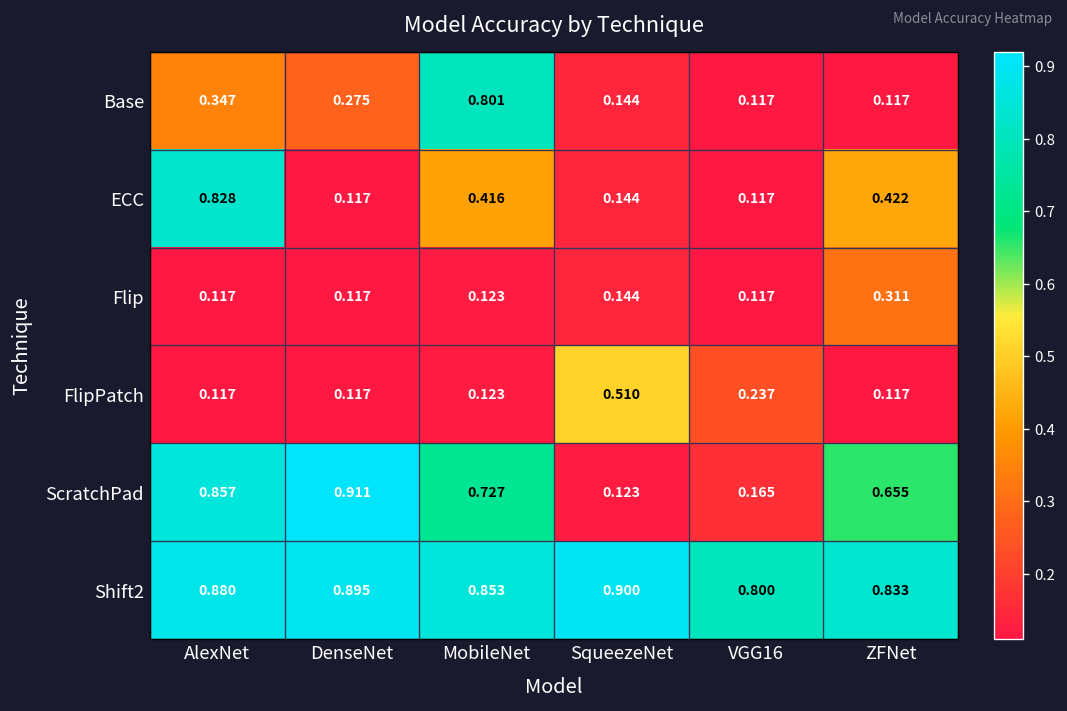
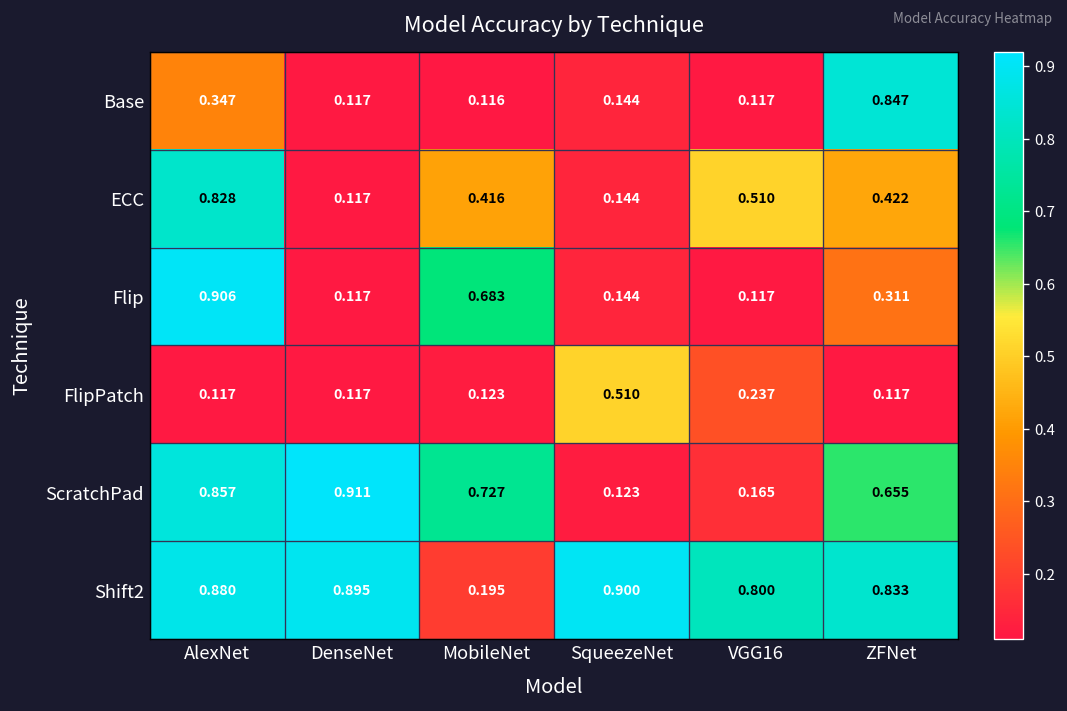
Base, DenseNet: 0.275 -> 0.117
Base, MobileNet: 0.801 -> 0.116
Base, ZFNet: 0.117 -> 0.847
ECC, VGG16: 0.117 -> 0.510
Flip, AlexNet: 0.117 -> 0.906
Flip, MobileNet: 0.123 -> 0.683
Shift2, MobileNet: 0.853 -> 0.195
